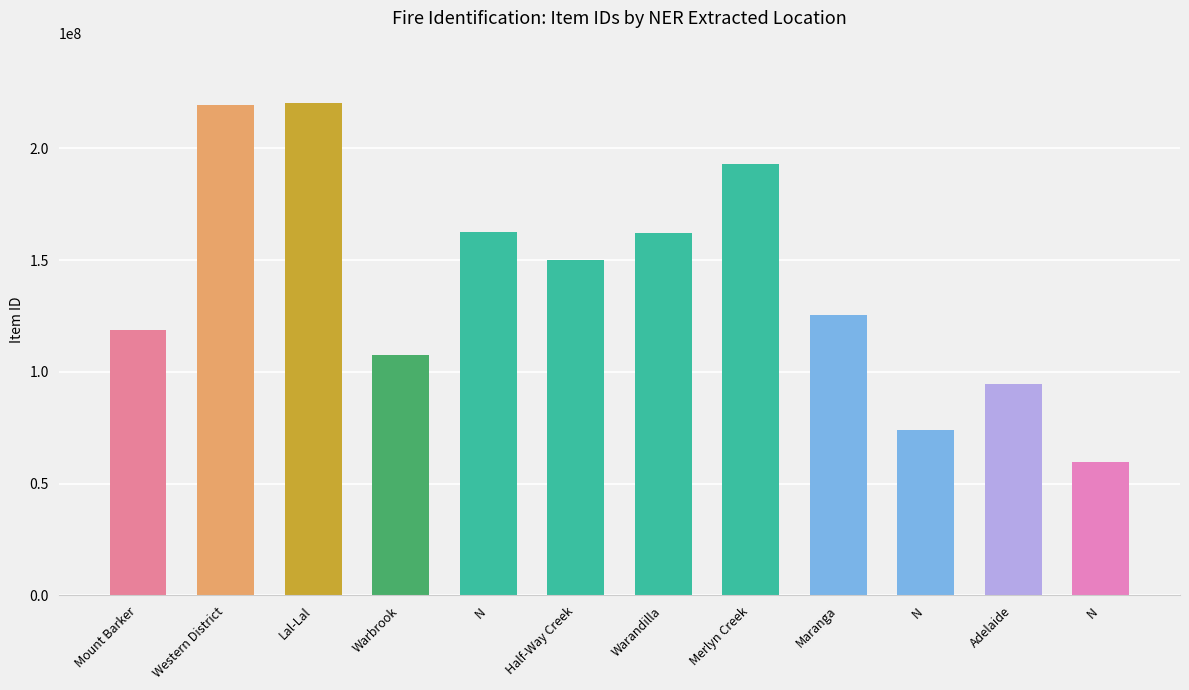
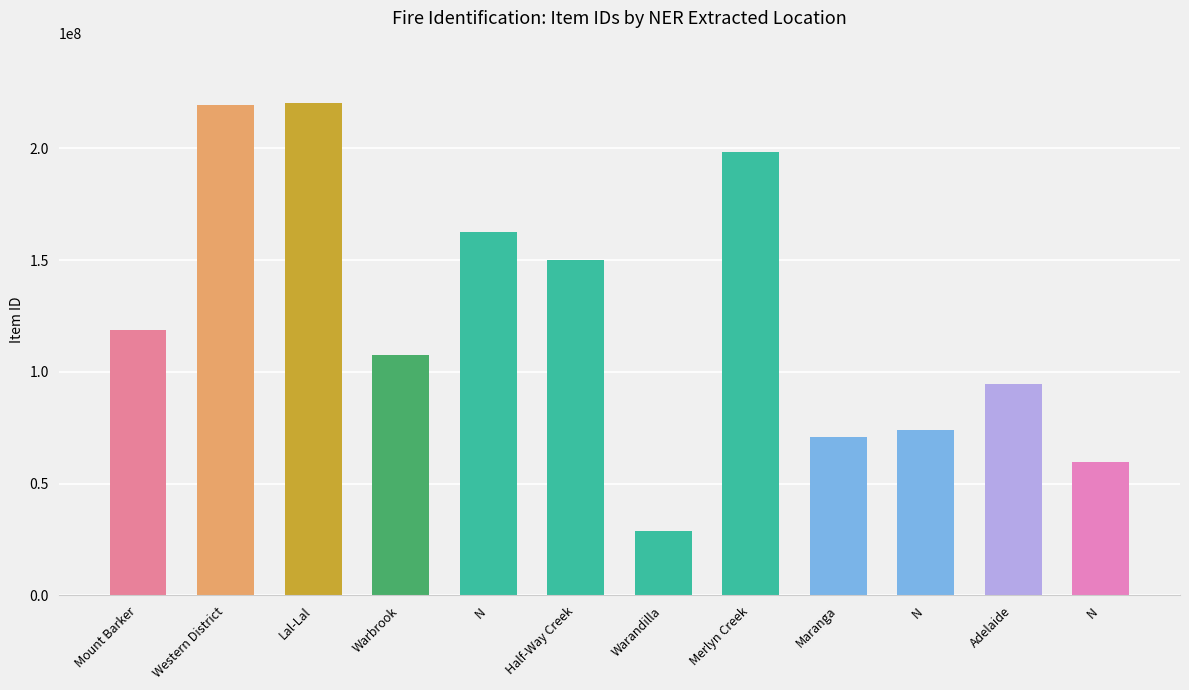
Warandilla: 162000000 -> 29000000
Merlyn Creek: 193000000 -> 198000000
Maranga: 126000000 -> 71000000
